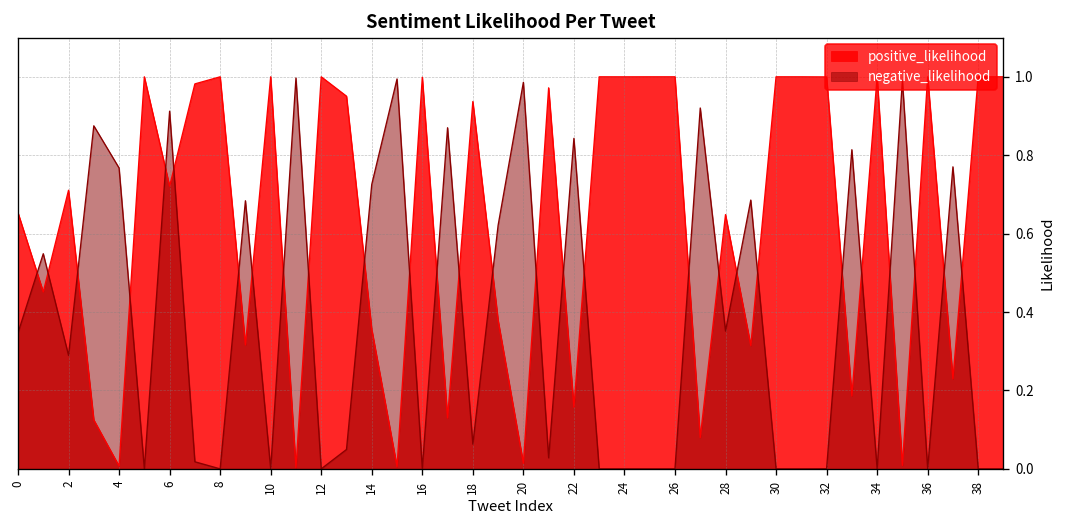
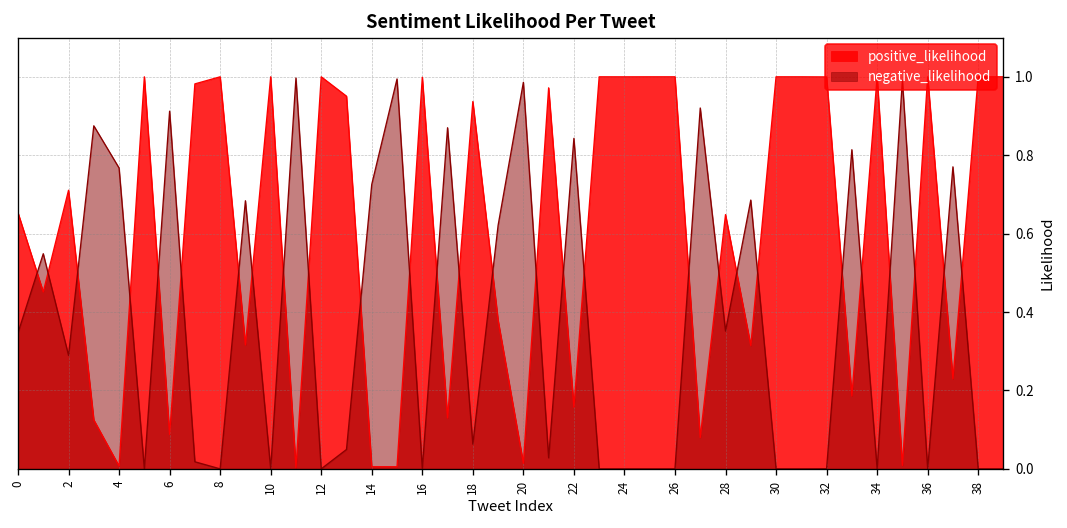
positive_likelihood, 6: 0.72 -> 0.09
positive_likelihood, 14: 0.36 -> 0.01
